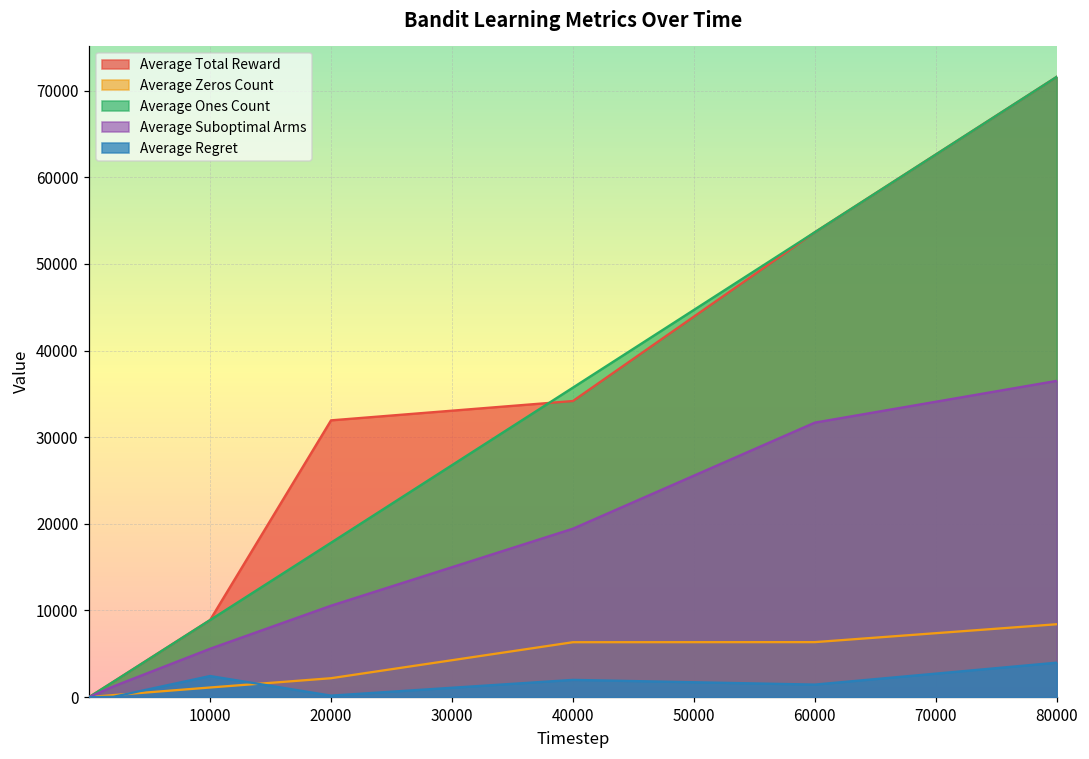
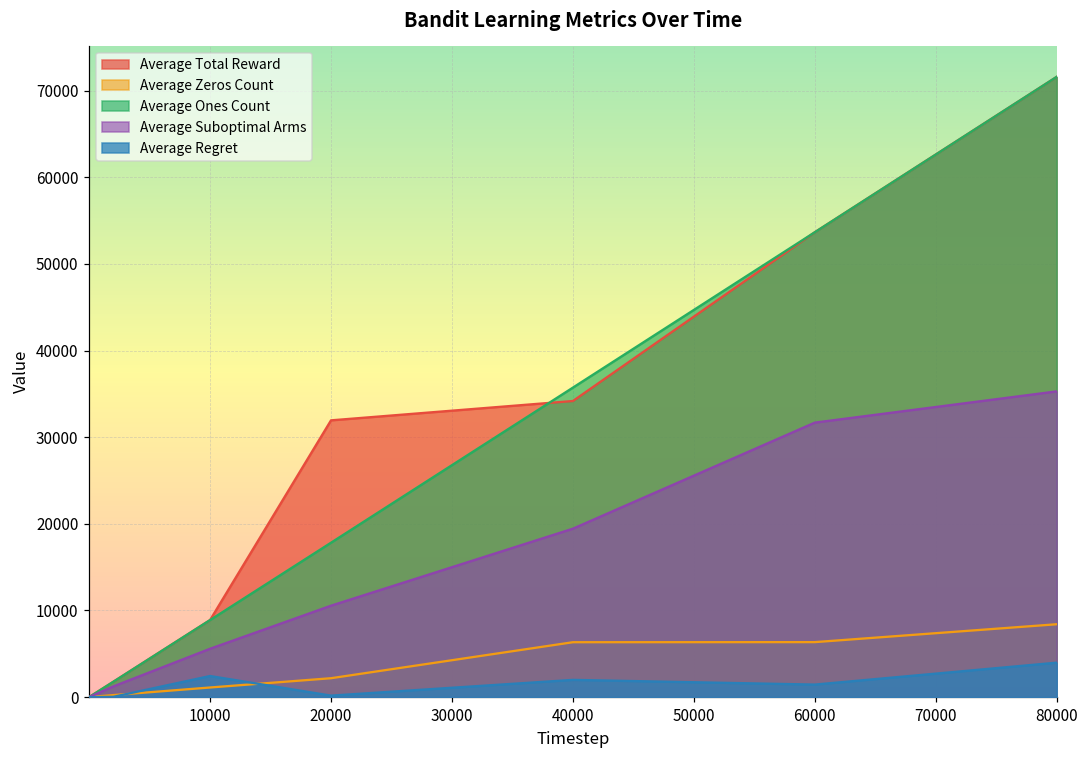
Average Suboptimal Arms, 80000: 37000 -> 35000
